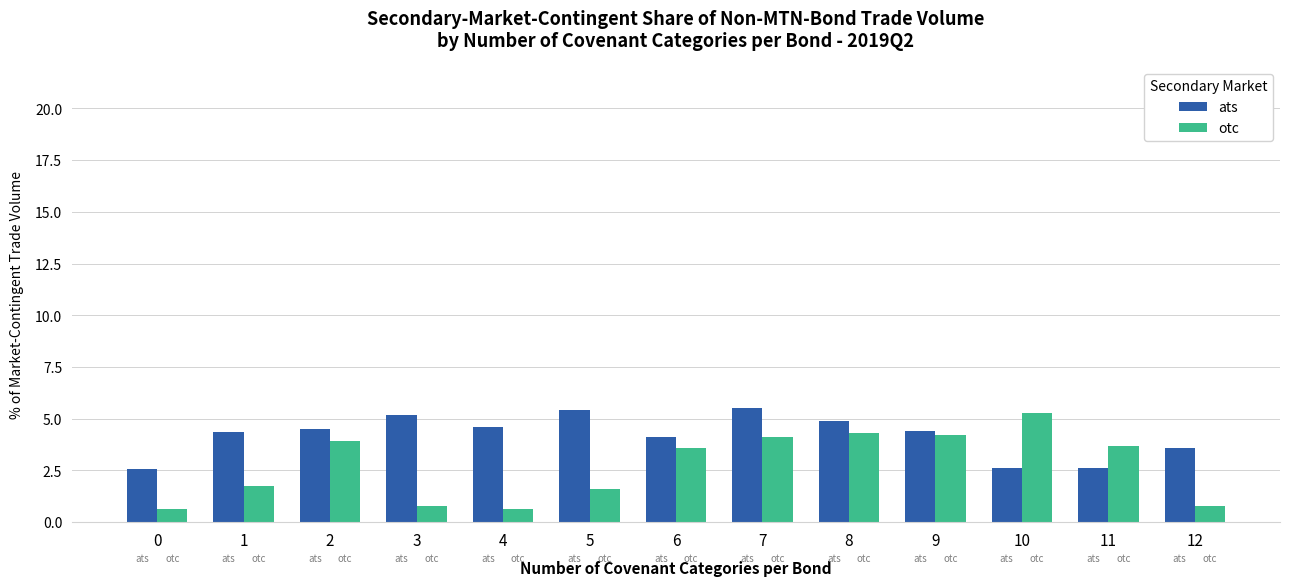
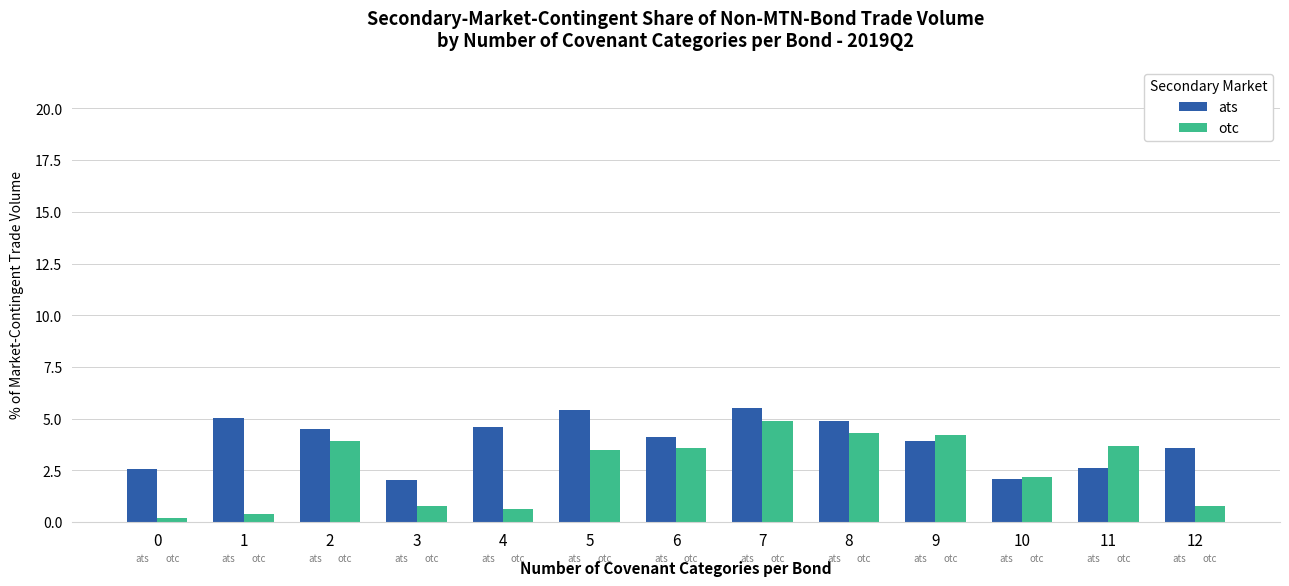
otc, 0: 0.7 -> 0.2
ats, 1: 4.4 -> 5.1
otc, 1: 1.7 -> 0.4
ats, 3: 5.2 -> 2.1
otc, 5: 1.6 -> 3.5
otc, 7: 4.1 -> 4.9
ats, 9: 4.4 -> 3.9
ats, 10: 2.6 -> 2.1
otc, 10: 5.3 -> 2.2
